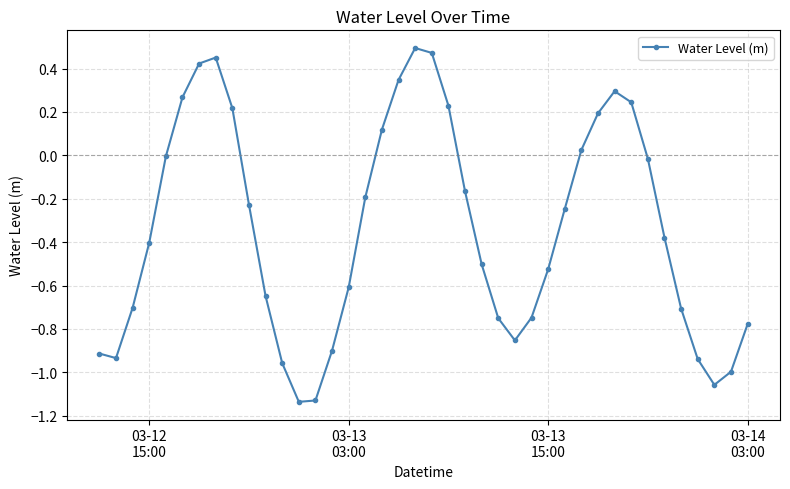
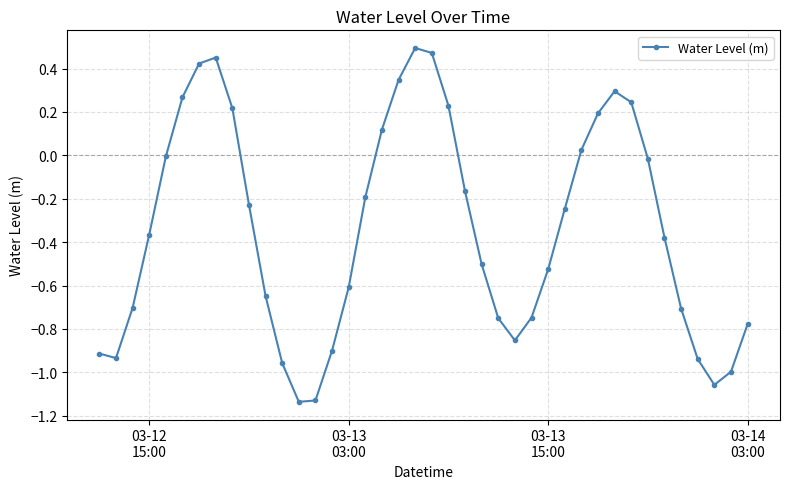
03-12 15:00: -0.40 -> -0.36
